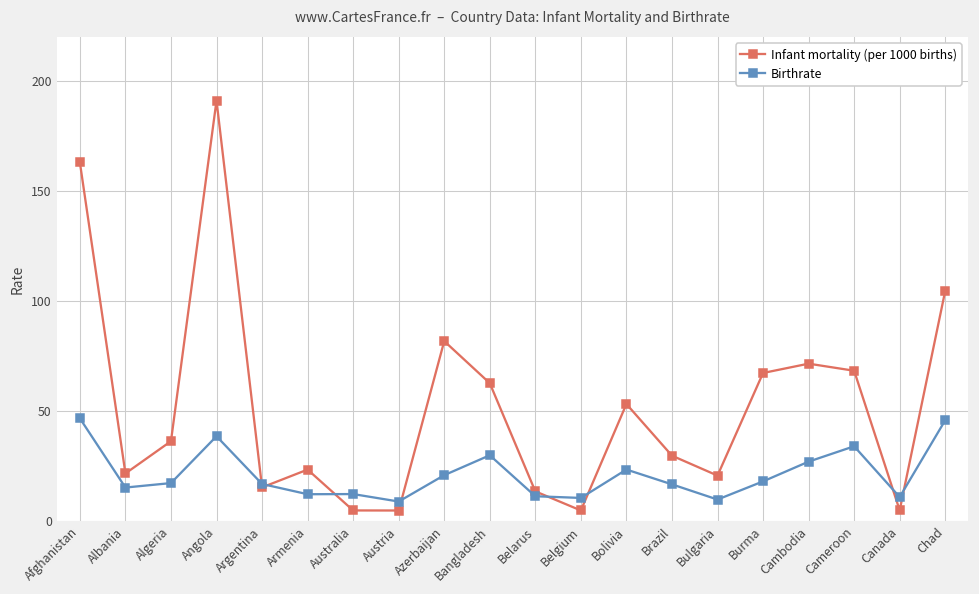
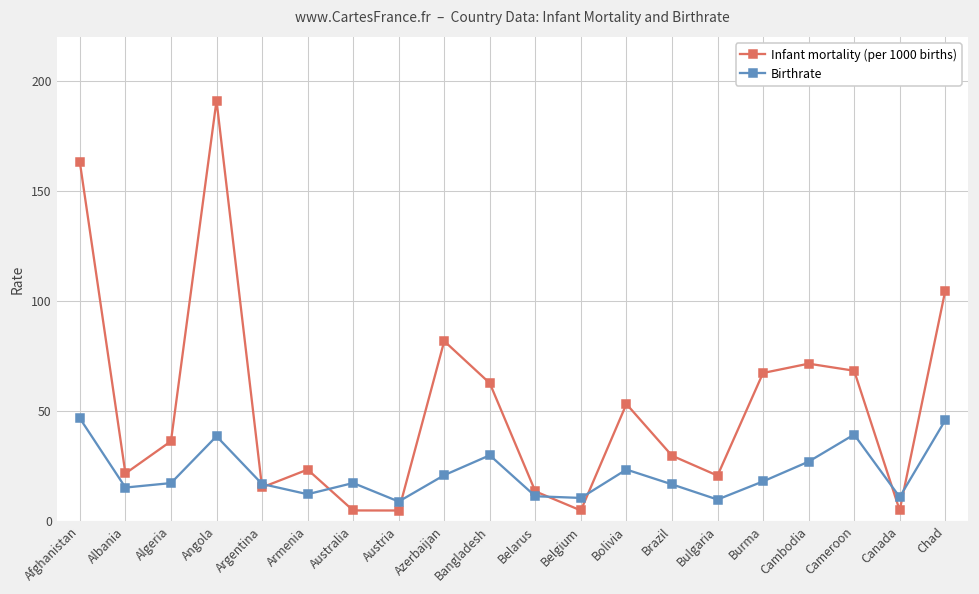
Birthrate, Australia: 12 -> 17
Birthrate, Cameroon: 34 -> 39
